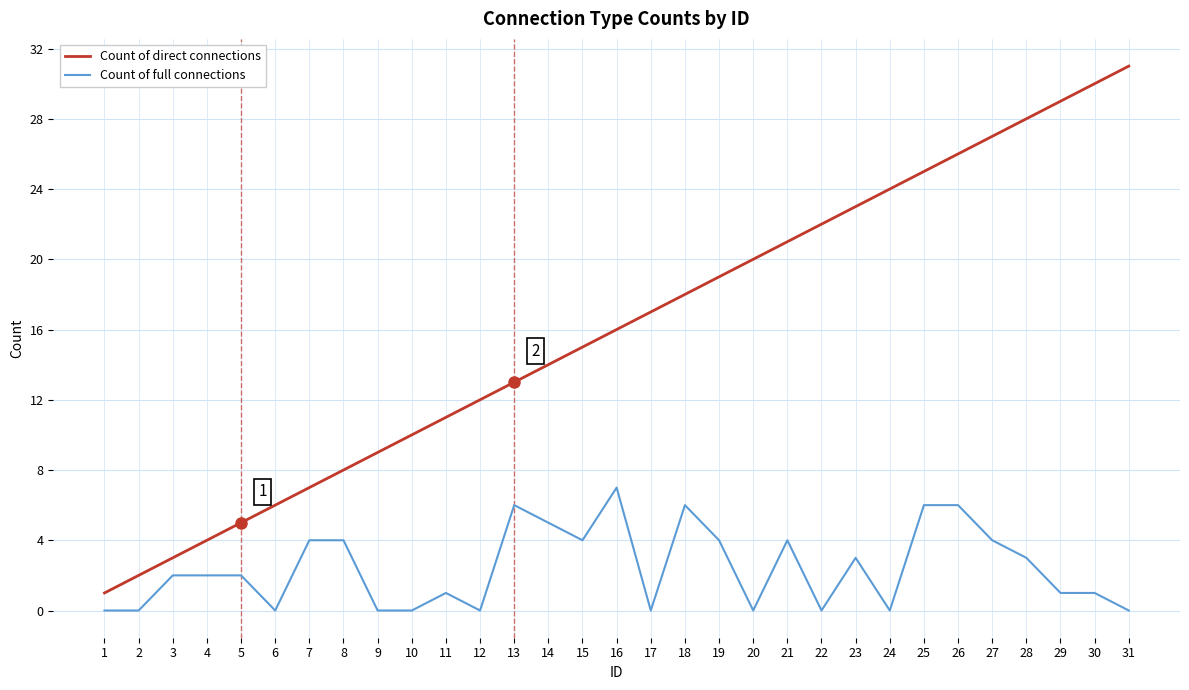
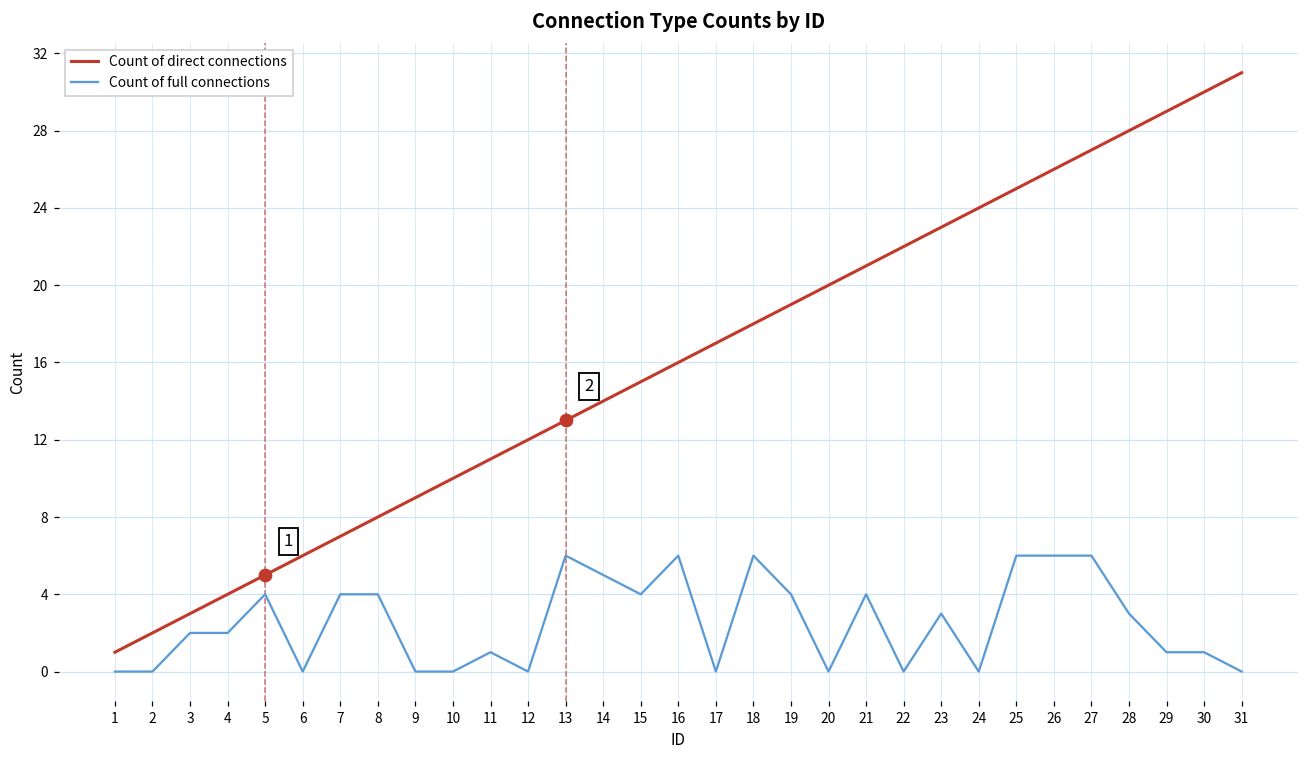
Count of full connections, 5: 2 -> 4
Count of full connections, 16: 7 -> 6
Count of full connections, 27: 4 -> 6
